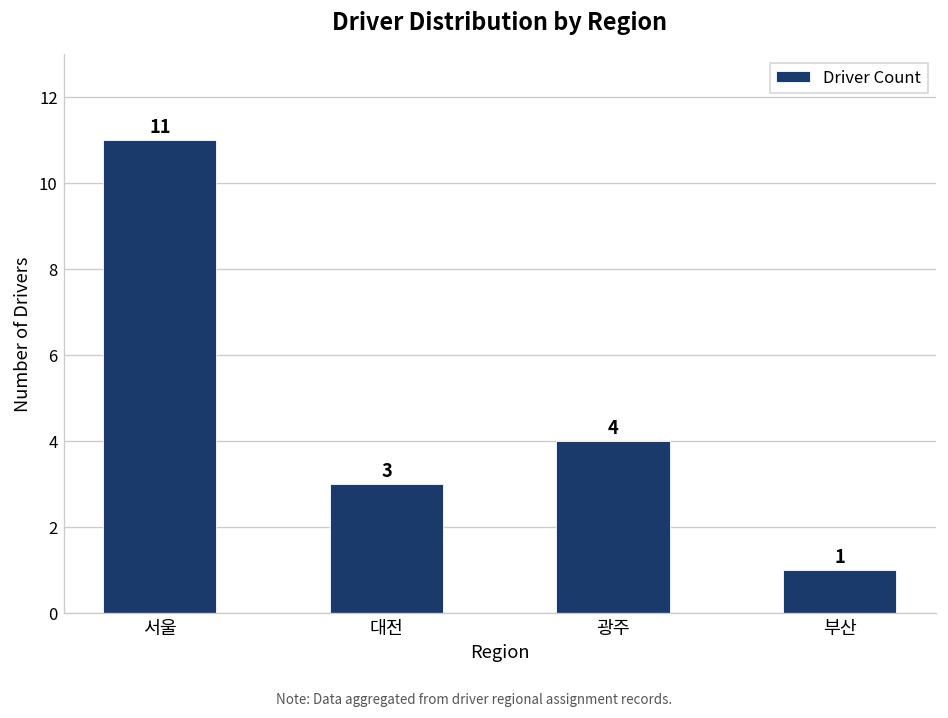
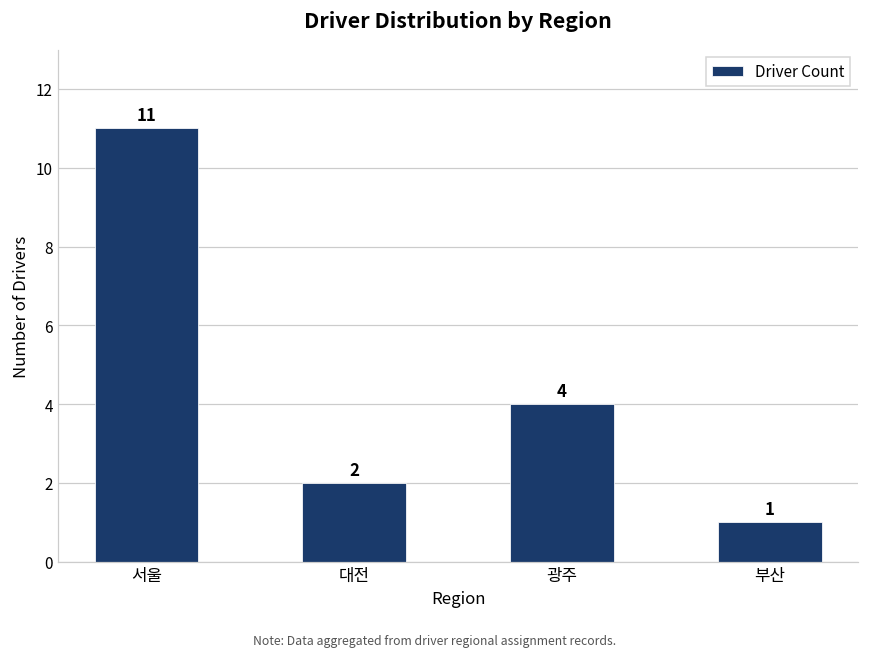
대전: 3 -> 2
